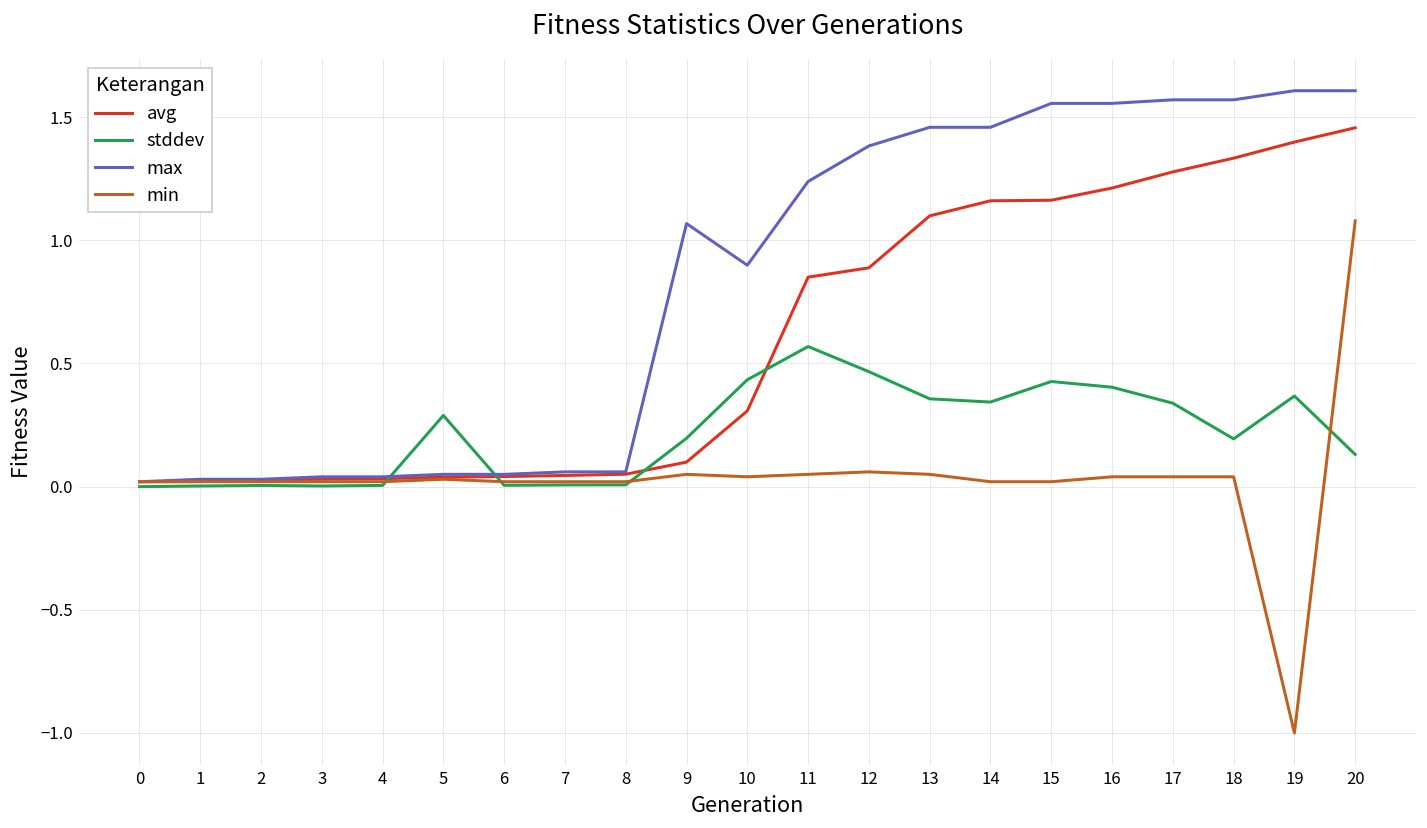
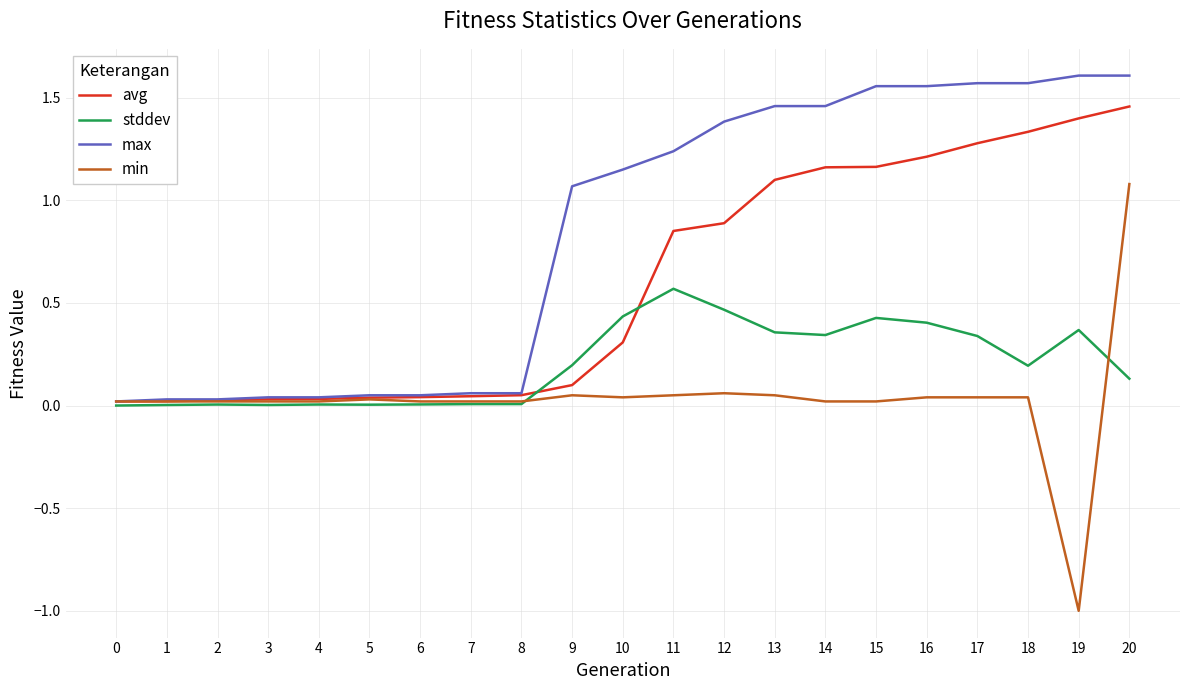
stddev, 5: 0.29 -> 0.00
max, 10: 0.90 -> 1.15
